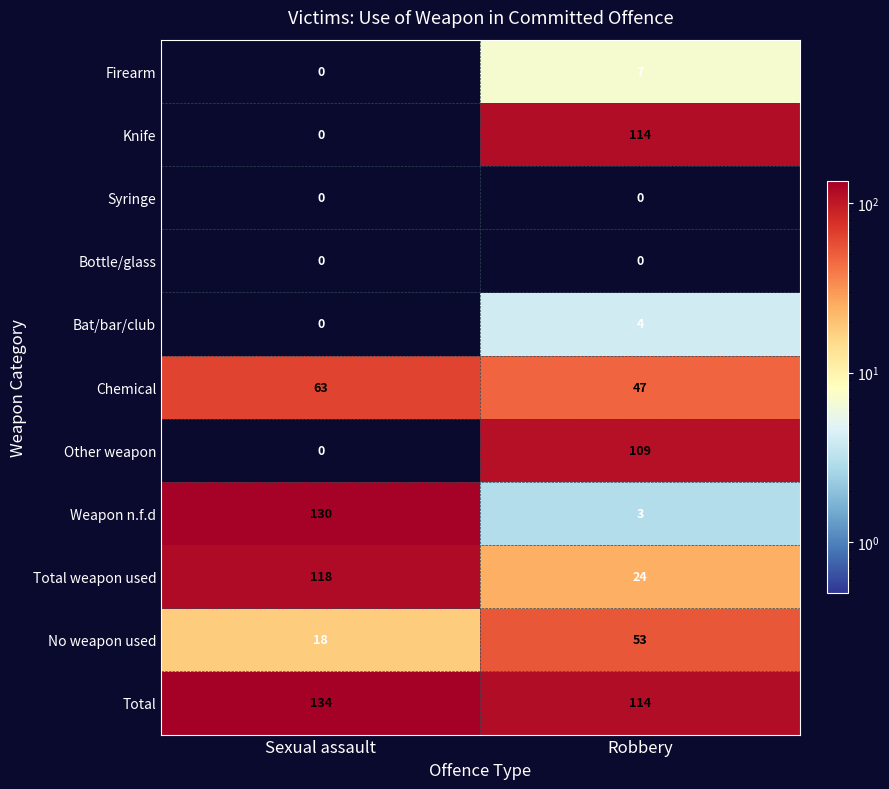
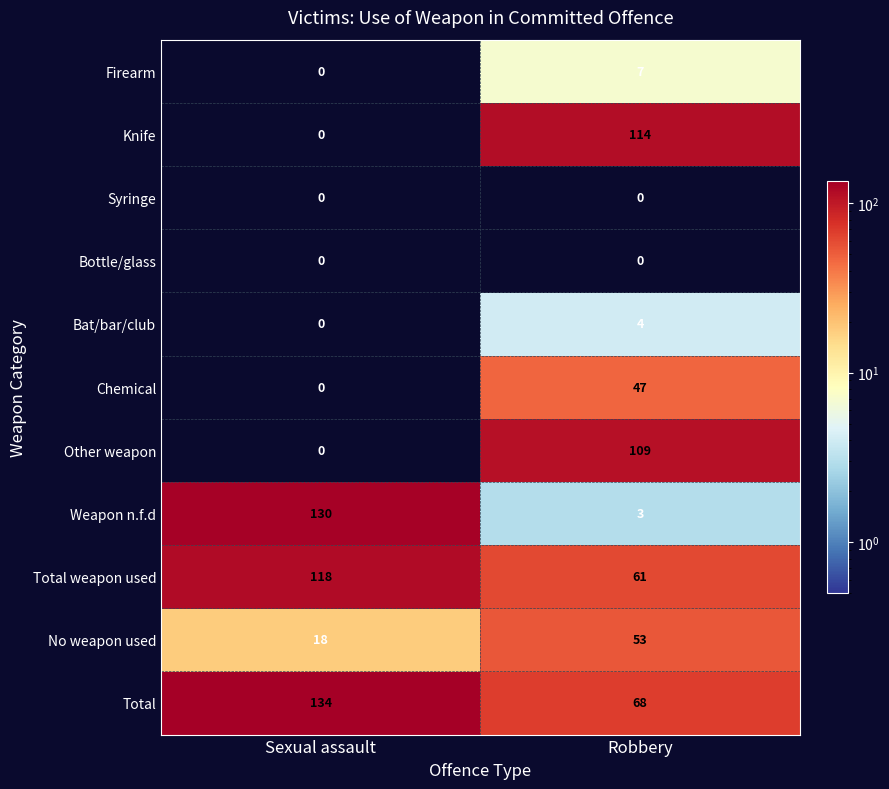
Chemical, Sexual assault: 63 -> 0
Total weapon used, Robbery: 24 -> 61
Total, Robbery: 114 -> 68
